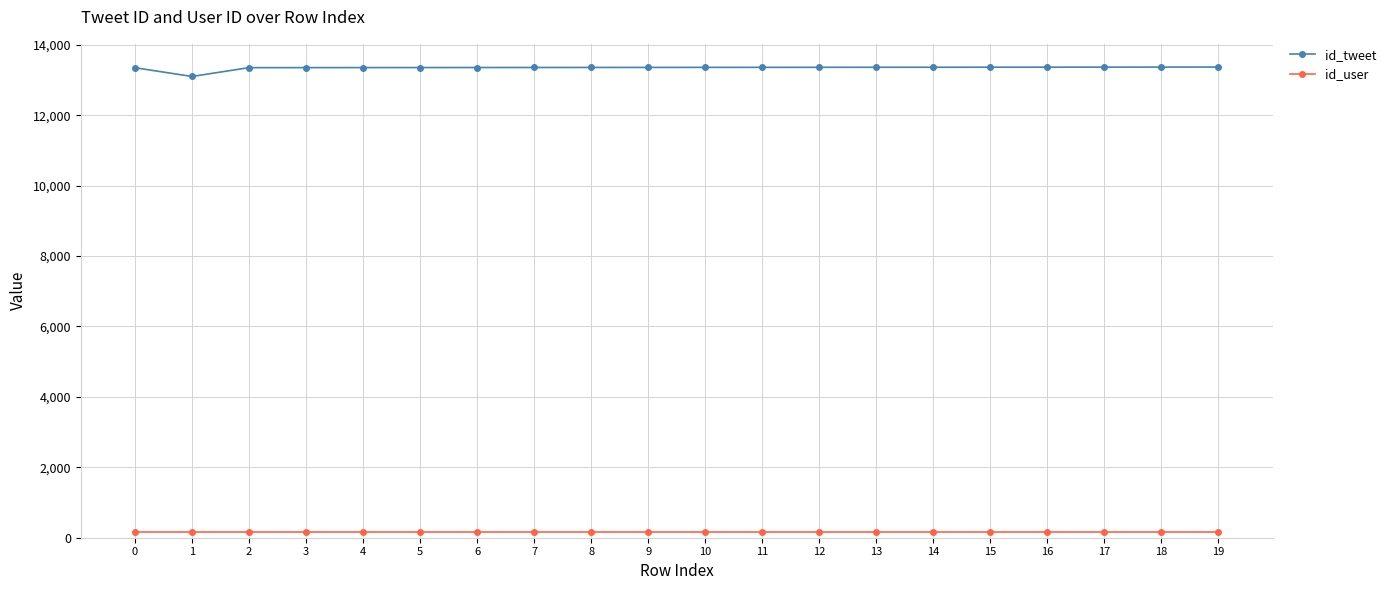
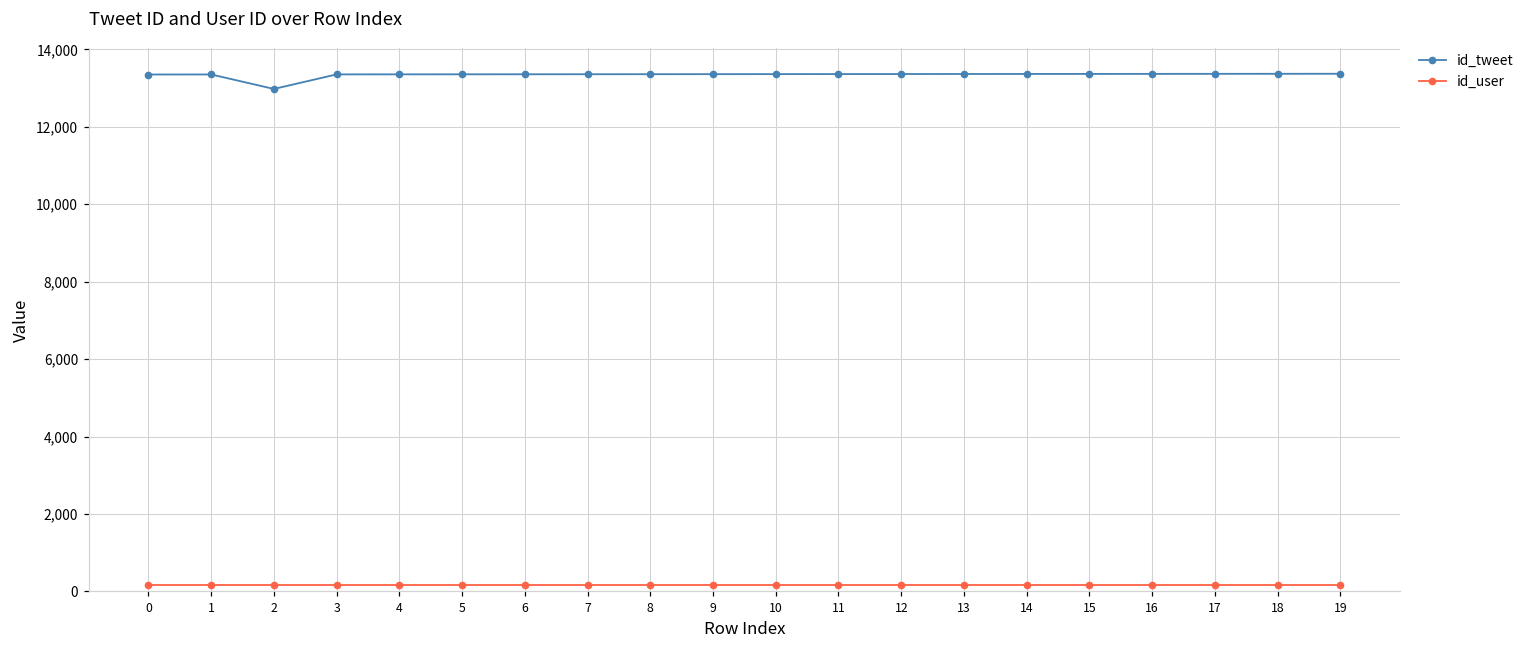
id_tweet, 1: 13,100 -> 13,400
id_tweet, 2: 13,400 -> 13,000
